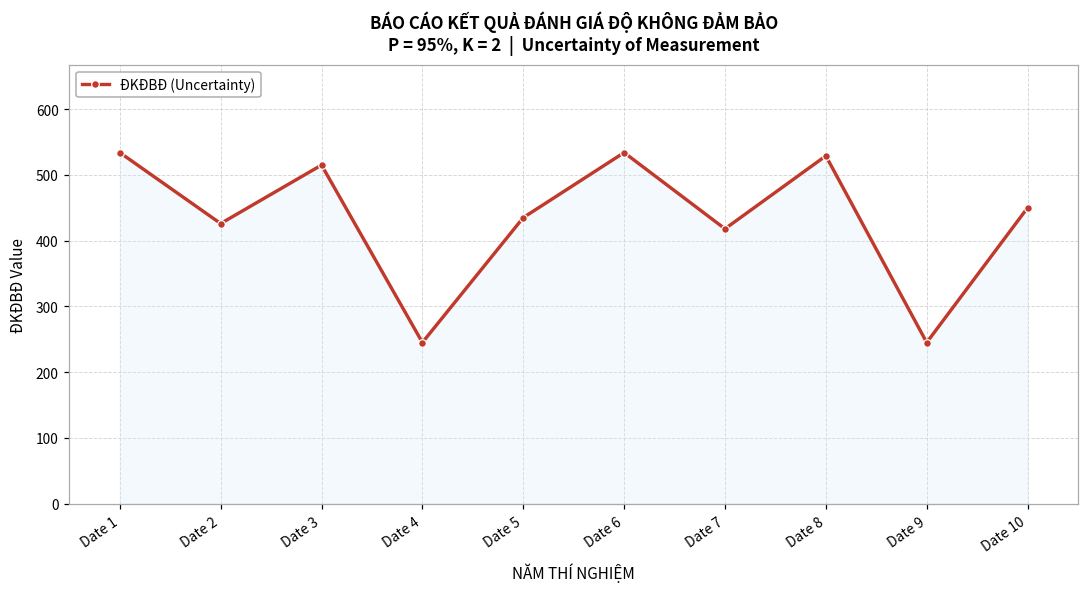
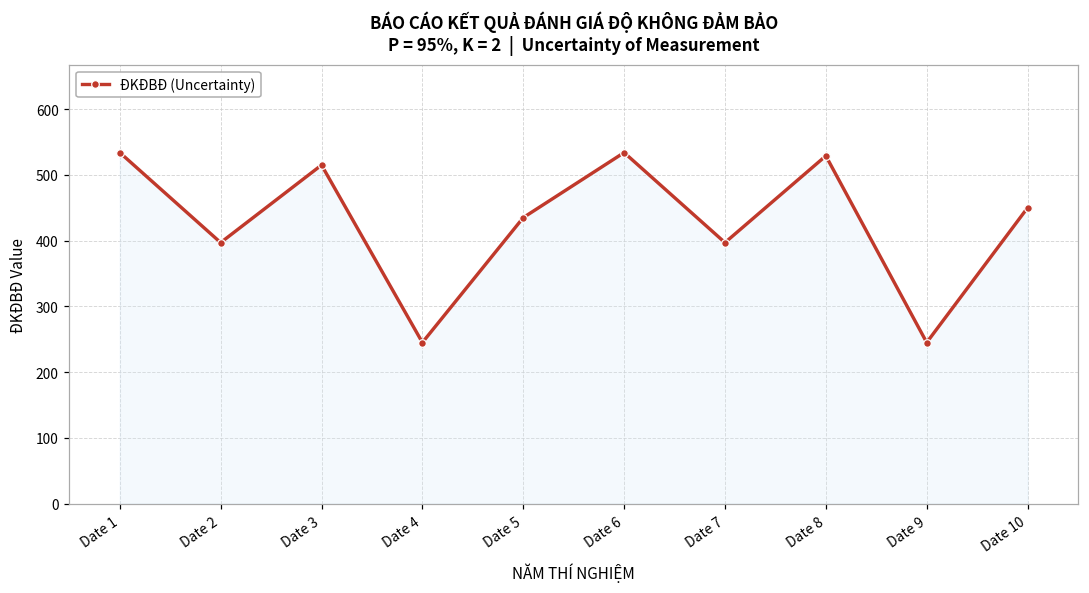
Date 2: 430 -> 400
Date 7: 420 -> 400
